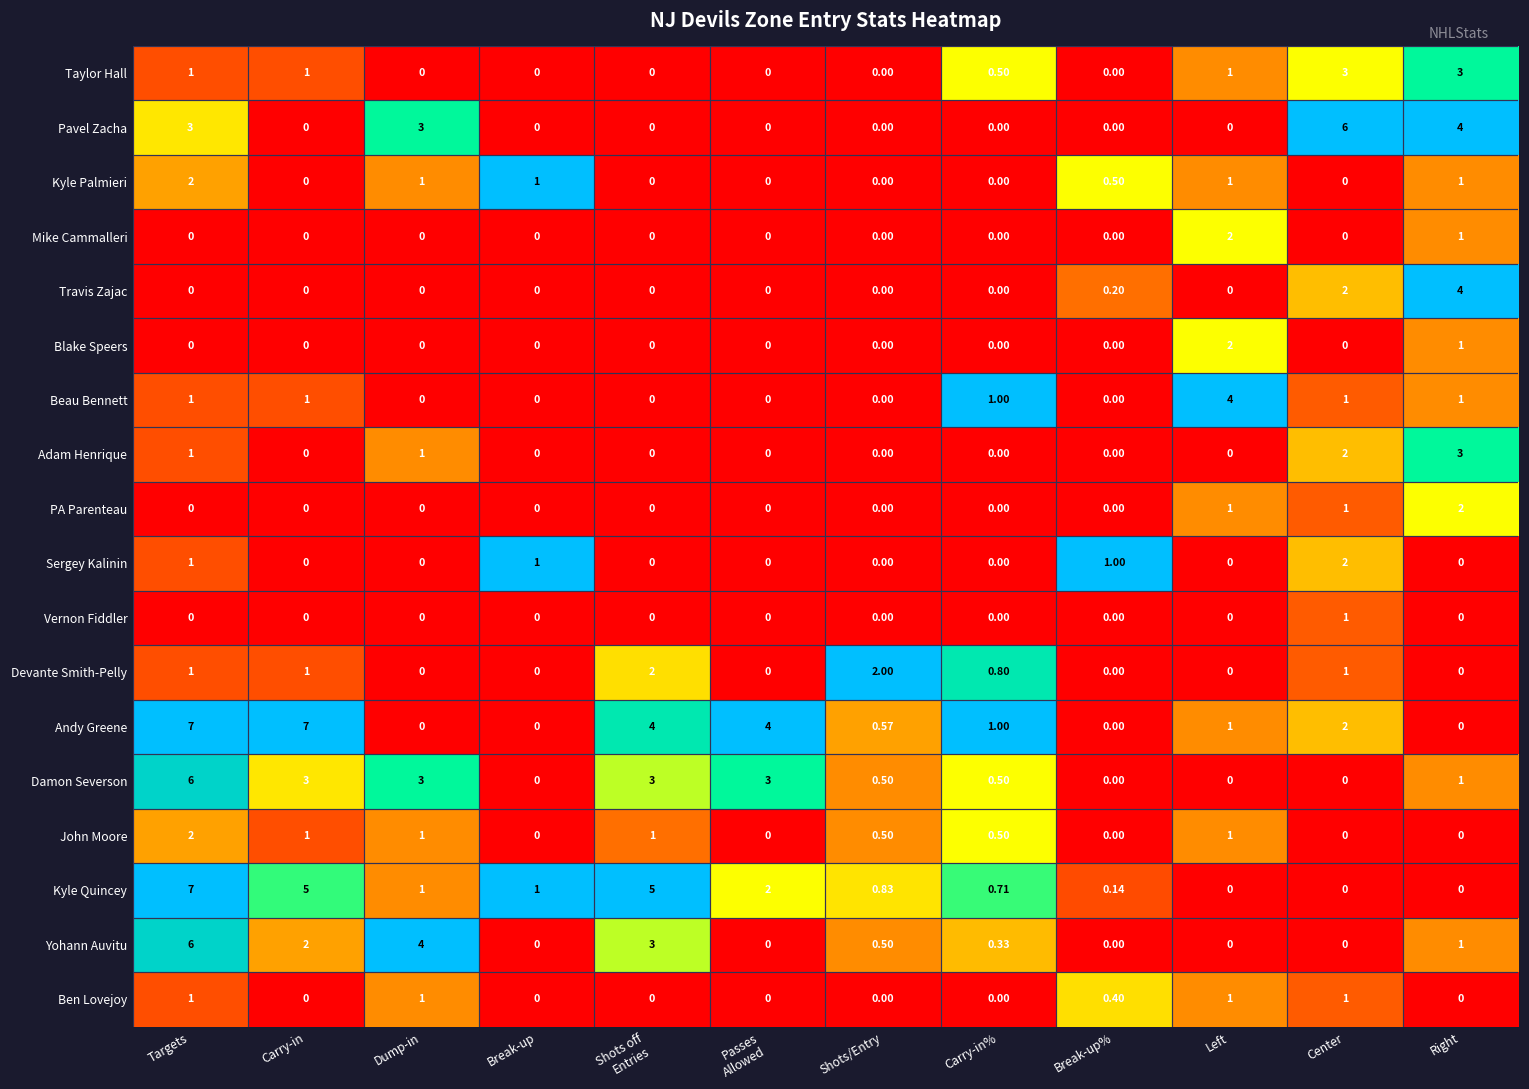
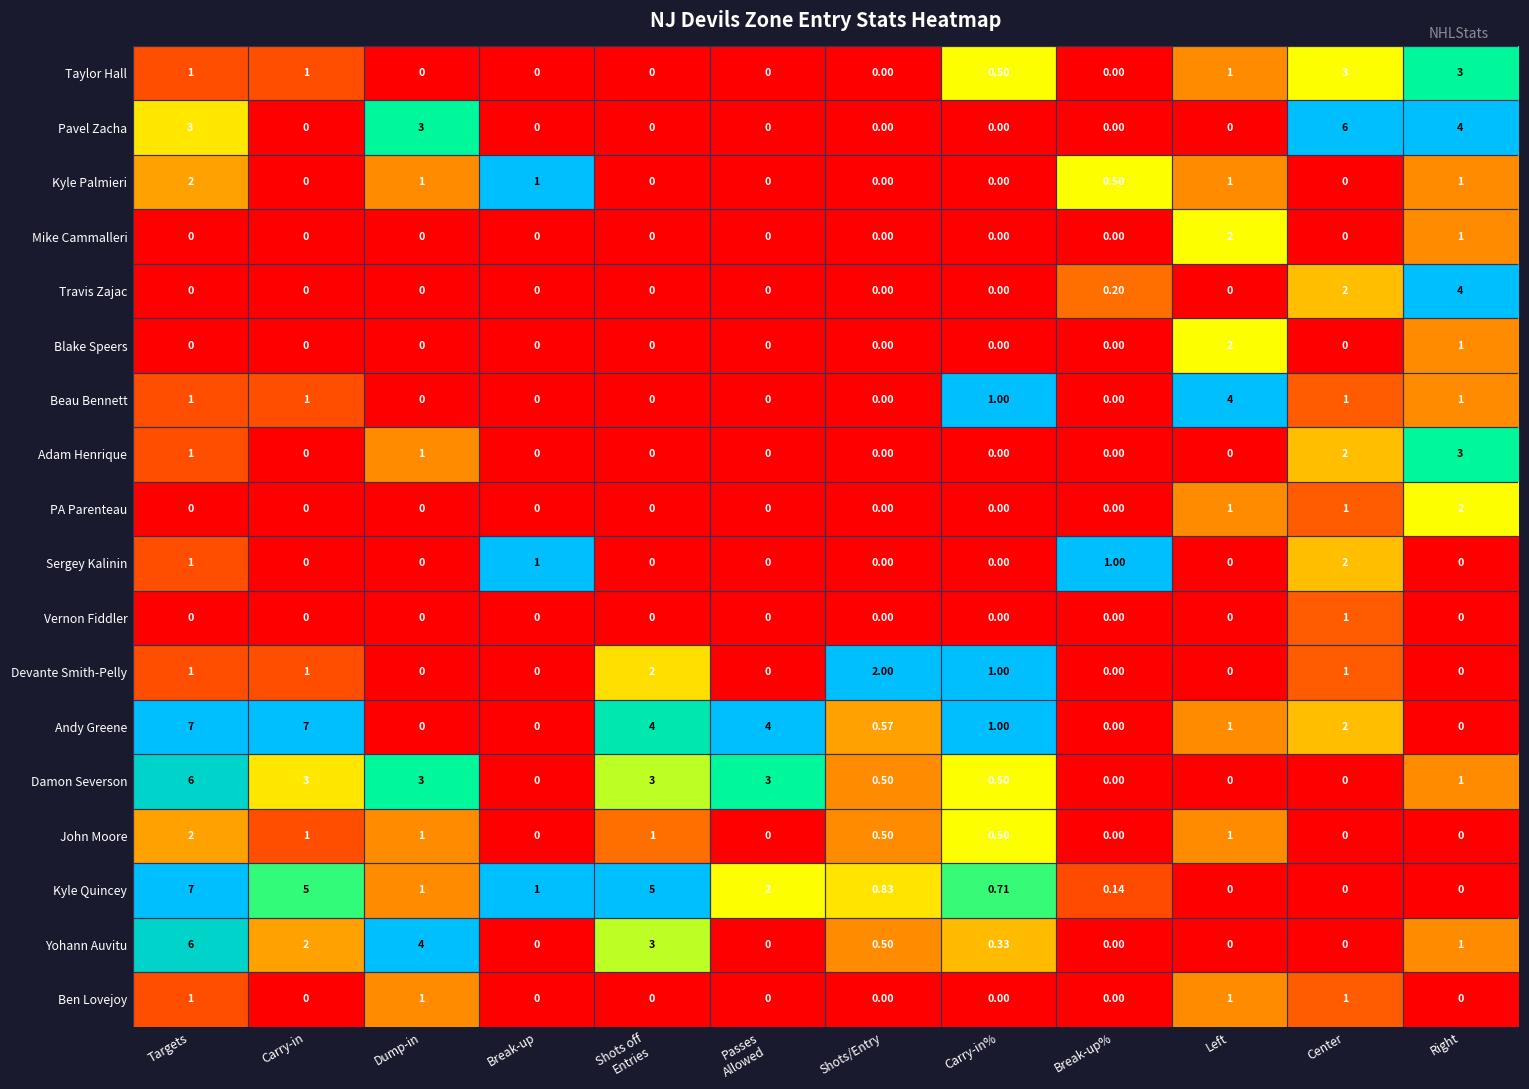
Devante Smith-Pelly, Carry-in%: 0.80 -> 1.00
Ben Lovejoy, Break-up%: 0.40 -> 0.00
